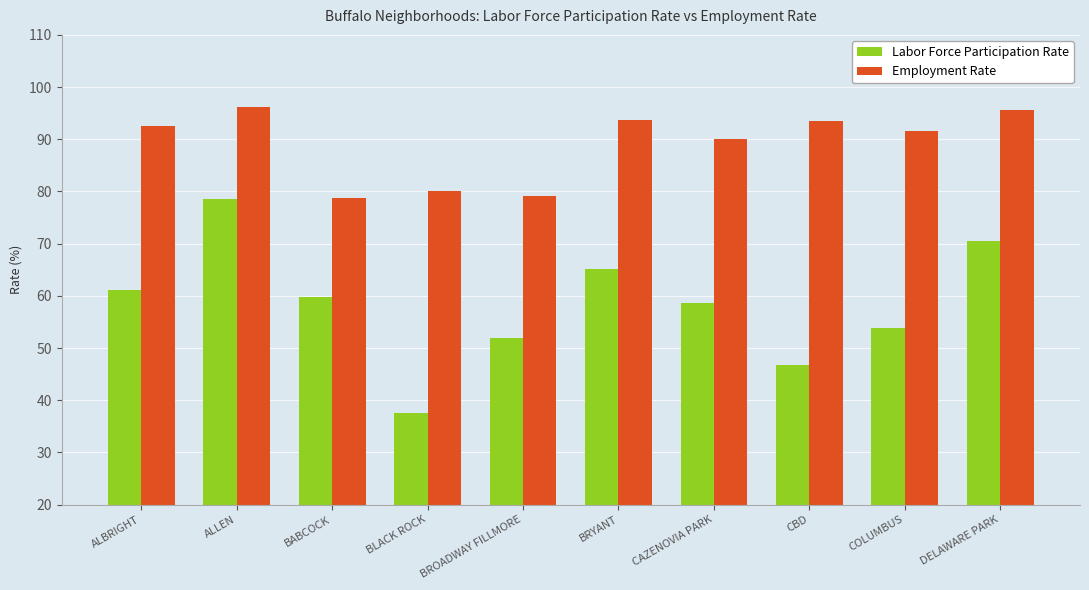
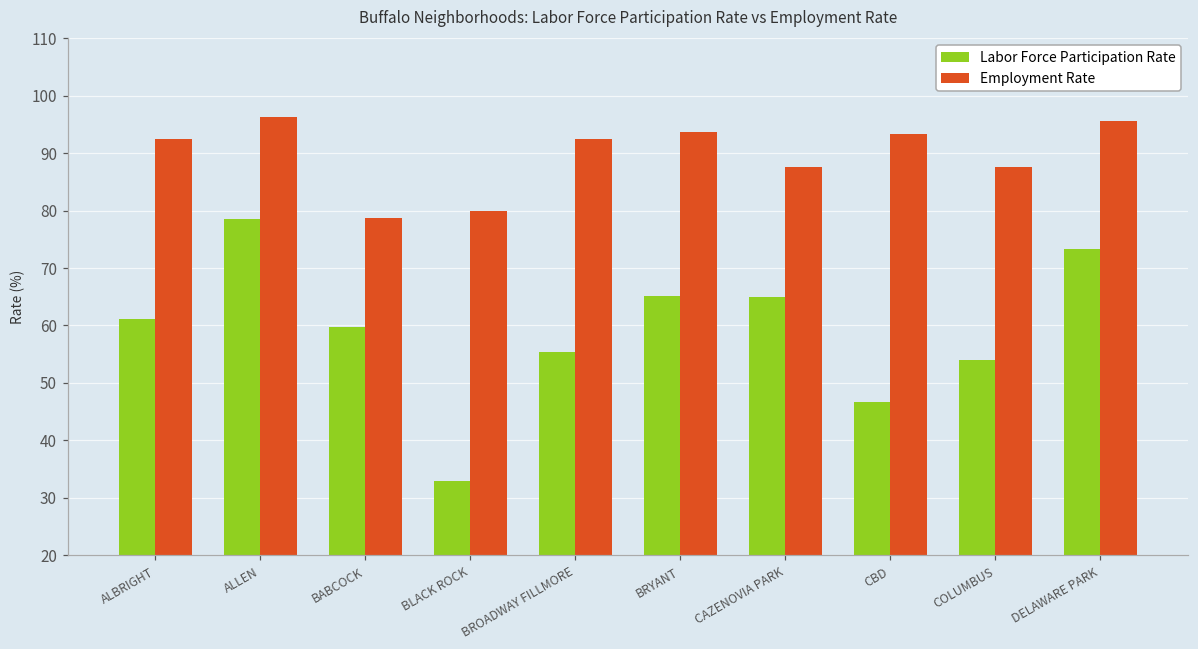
Labor Force Participation Rate, BLACK ROCK: 38 -> 33
Labor Force Participation Rate, BROADWAY FILLMORE: 52 -> 55
Employment Rate, BROADWAY FILLMORE: 79 -> 93
Labor Force Participation Rate, CAZENOVIA PARK: 59 -> 65
Employment Rate, CAZENOVIA PARK: 90 -> 88
Employment Rate, COLUMBUS: 92 -> 88
Labor Force Participation Rate, DELAWARE PARK: 71 -> 73
